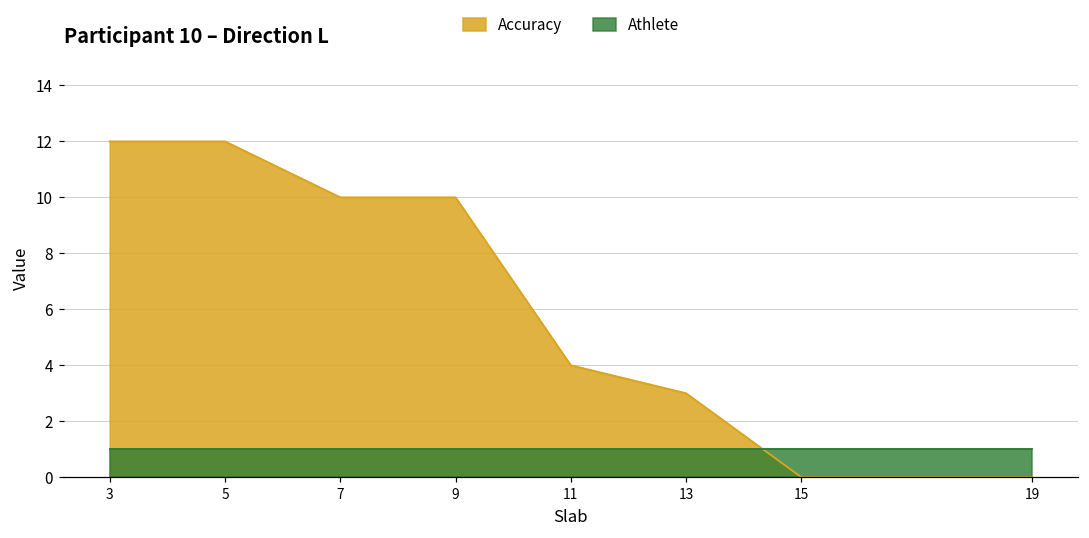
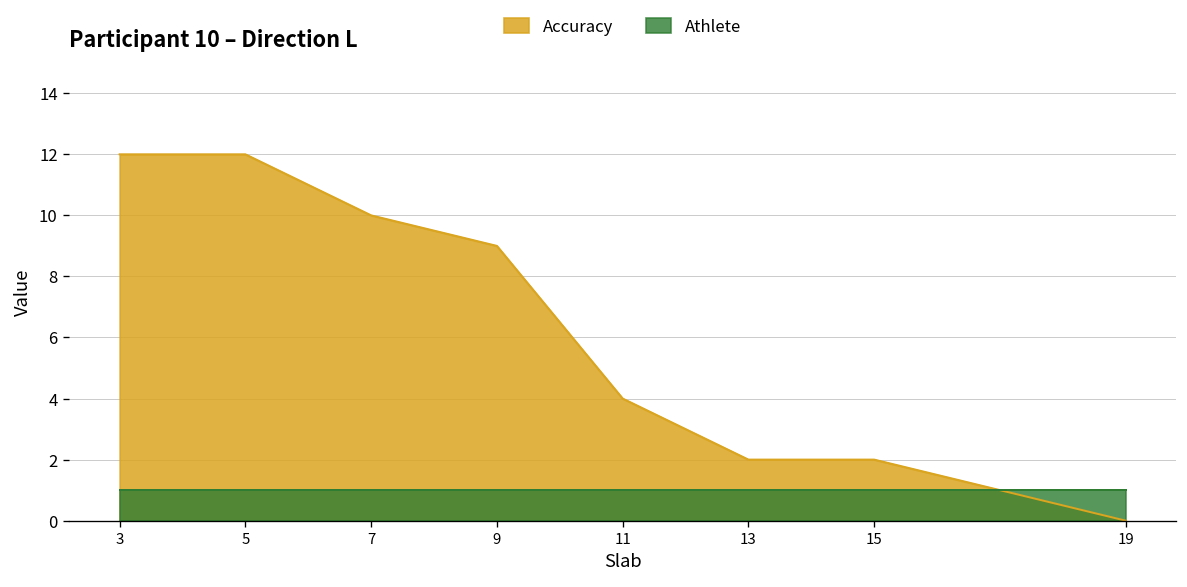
Accuracy, 9: 10 -> 9
Accuracy, 13: 3 -> 2
Accuracy, 15: 0 -> 2
